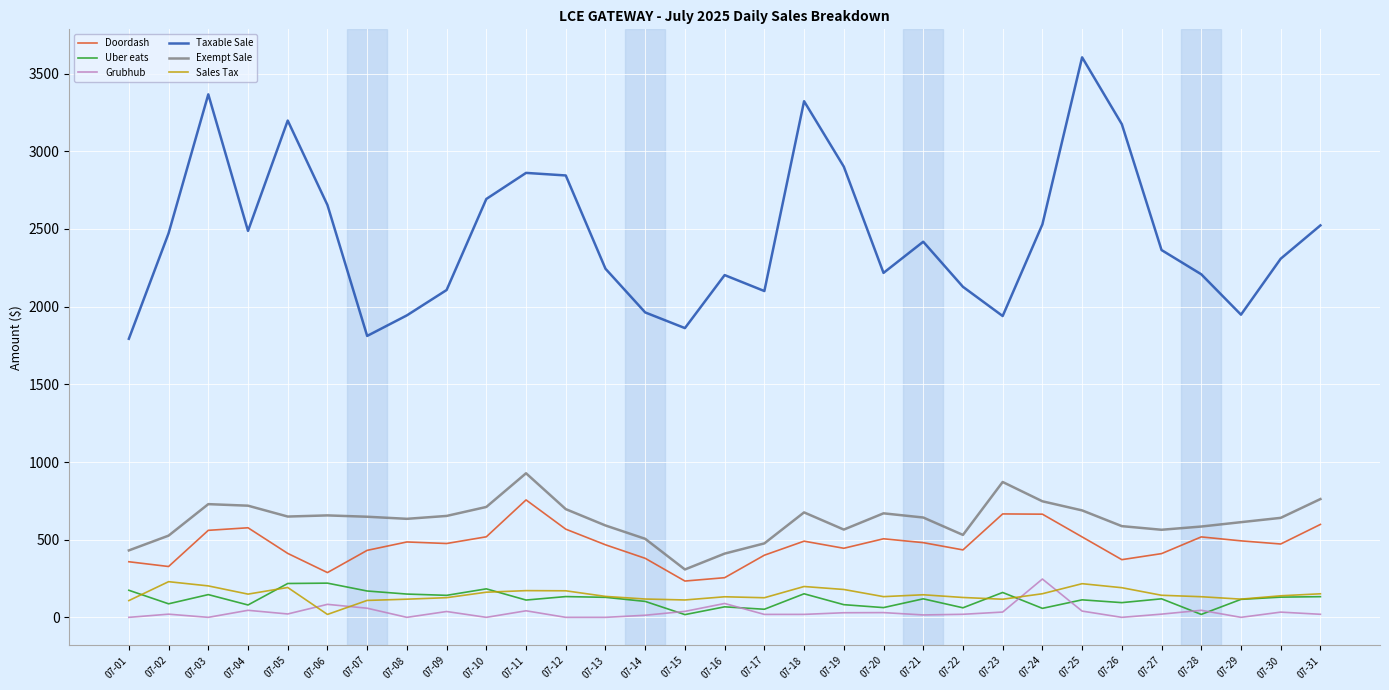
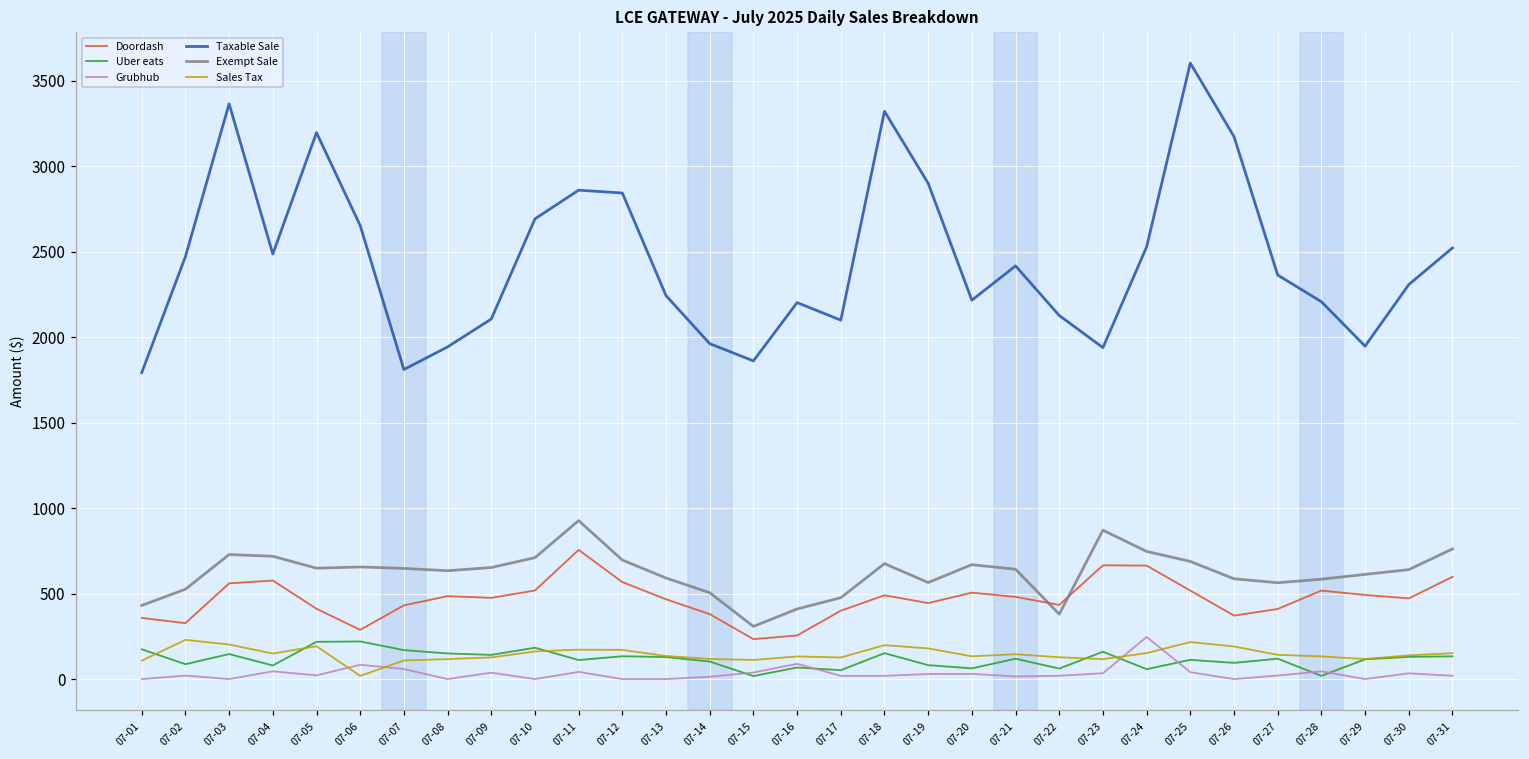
Exempt Sale, 07-22: 530 -> 380
